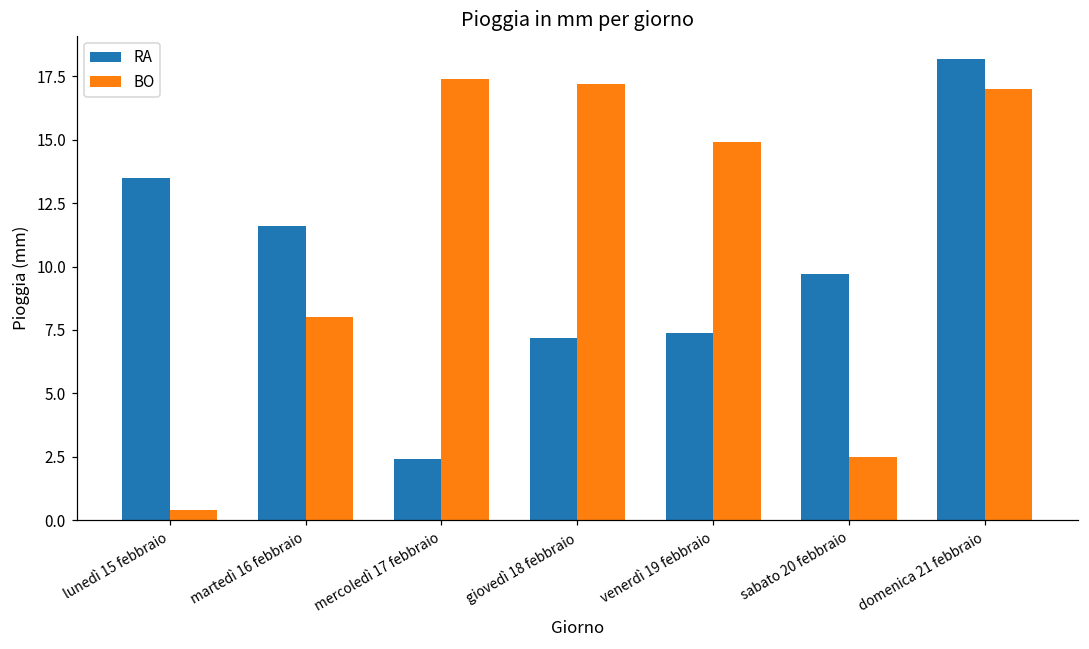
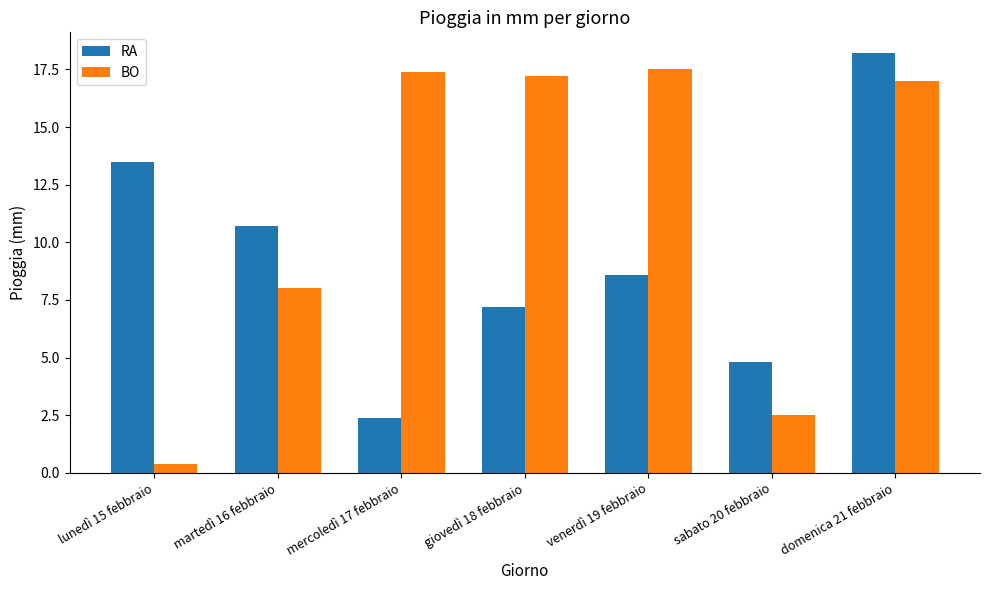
RA, martedì 16 febbraio: 11.6 -> 10.7
RA, venerdì 19 febbraio: 7.4 -> 8.6
BO, venerdì 19 febbraio: 14.9 -> 17.5
RA, sabato 20 febbraio: 9.7 -> 4.8
